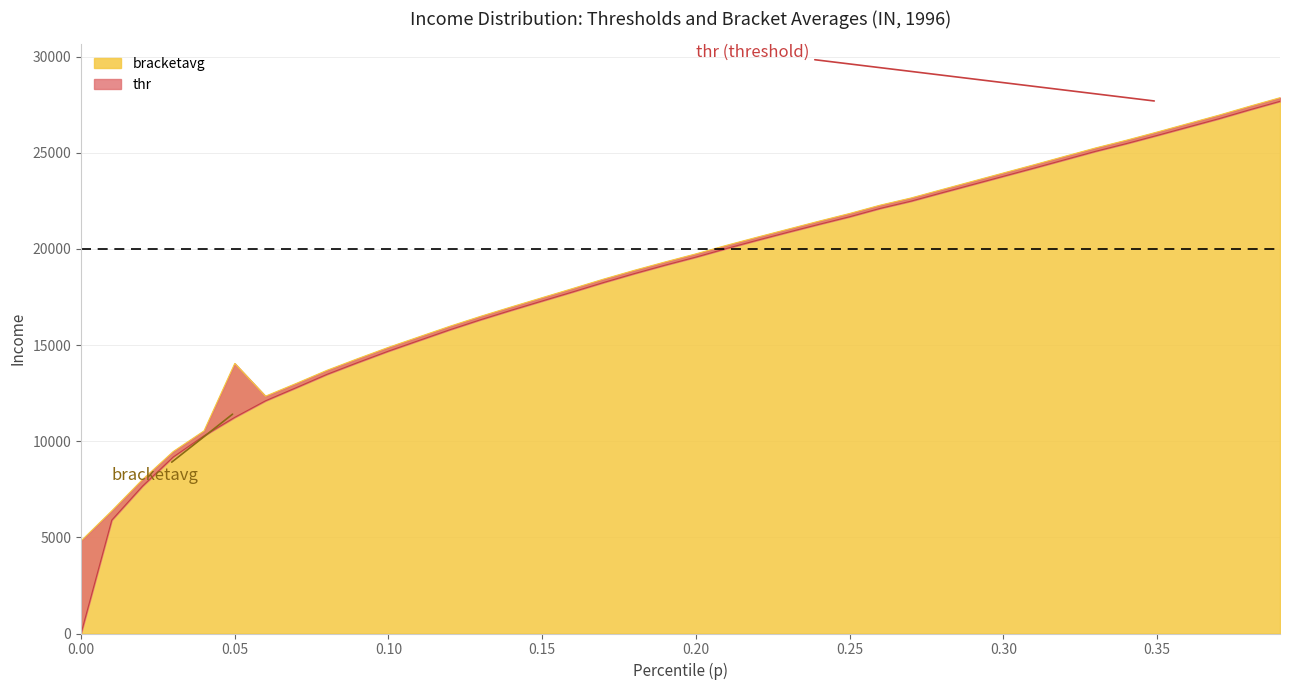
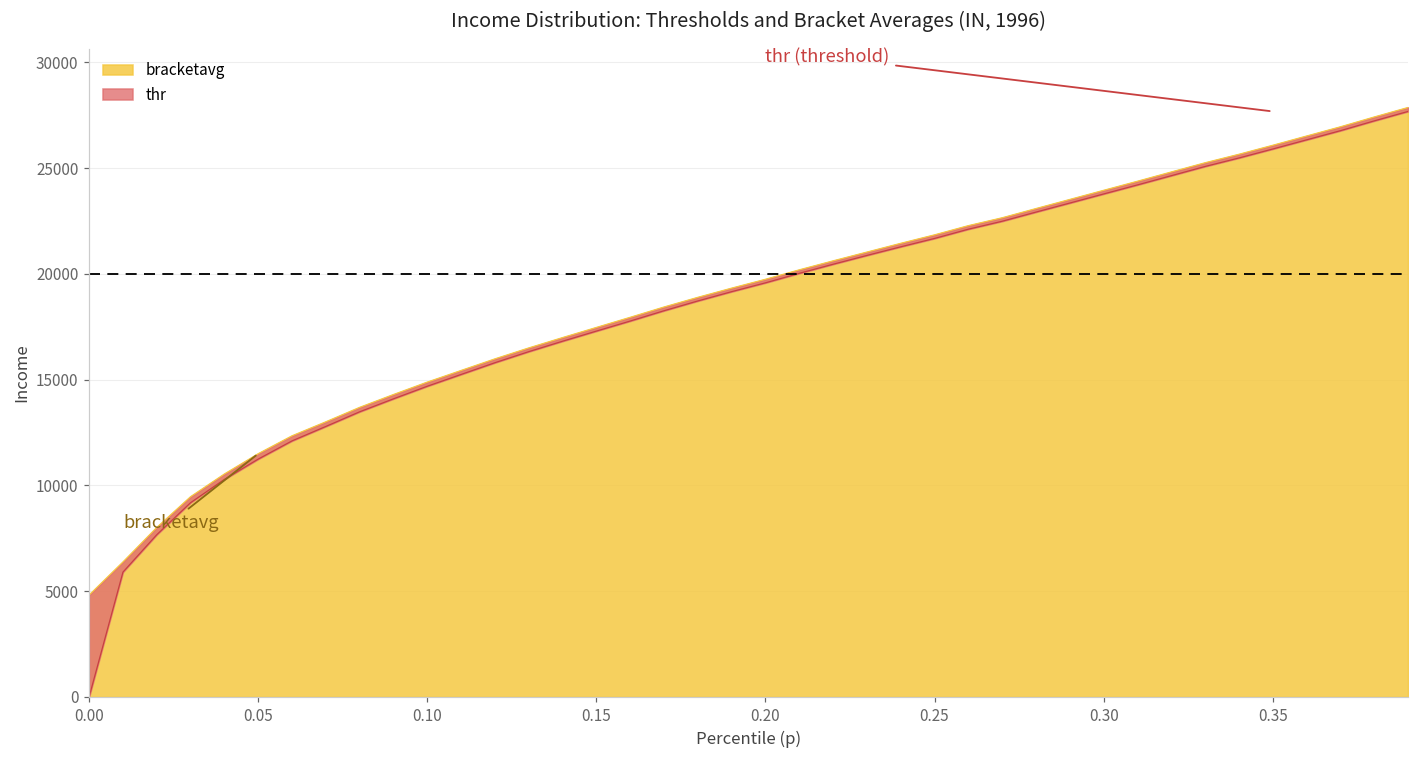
bracketavg, 0.05: 14000 -> 11500
